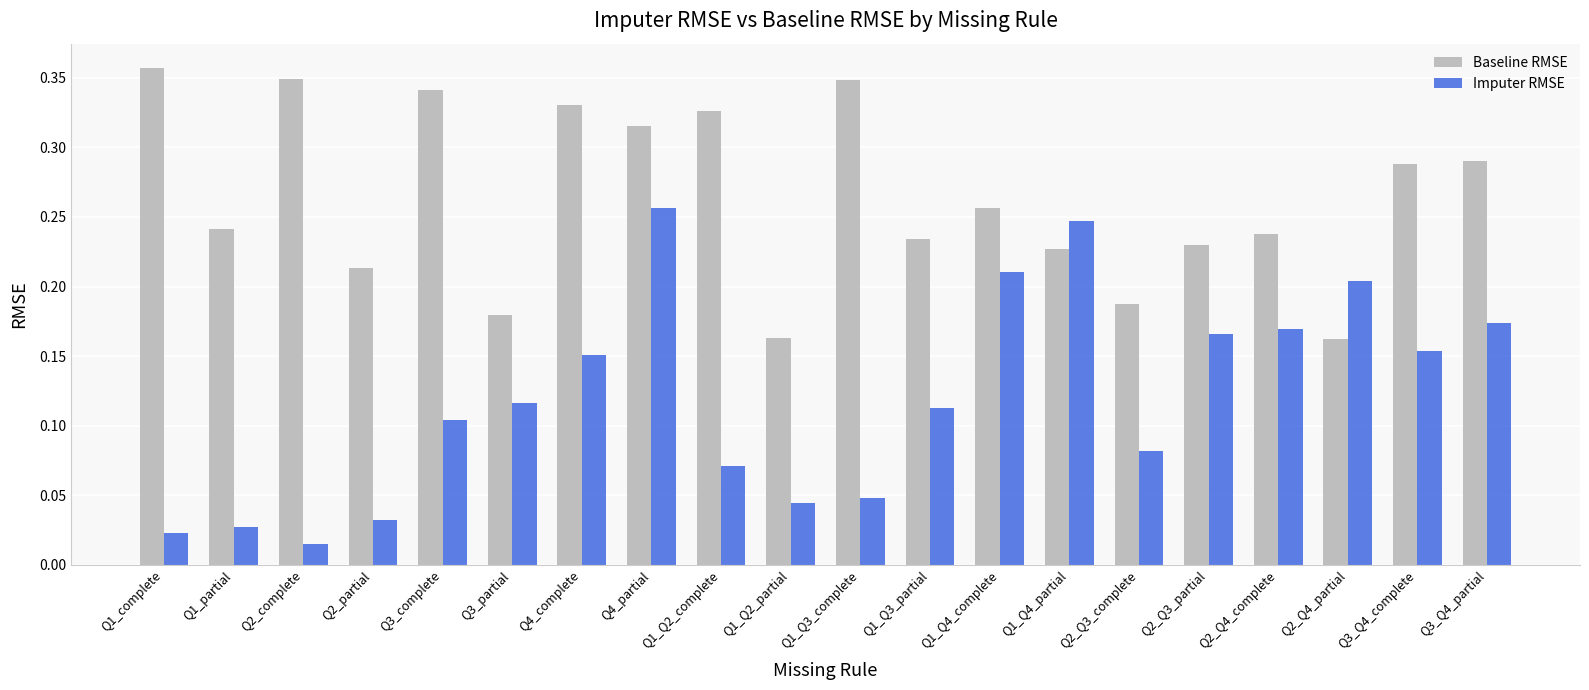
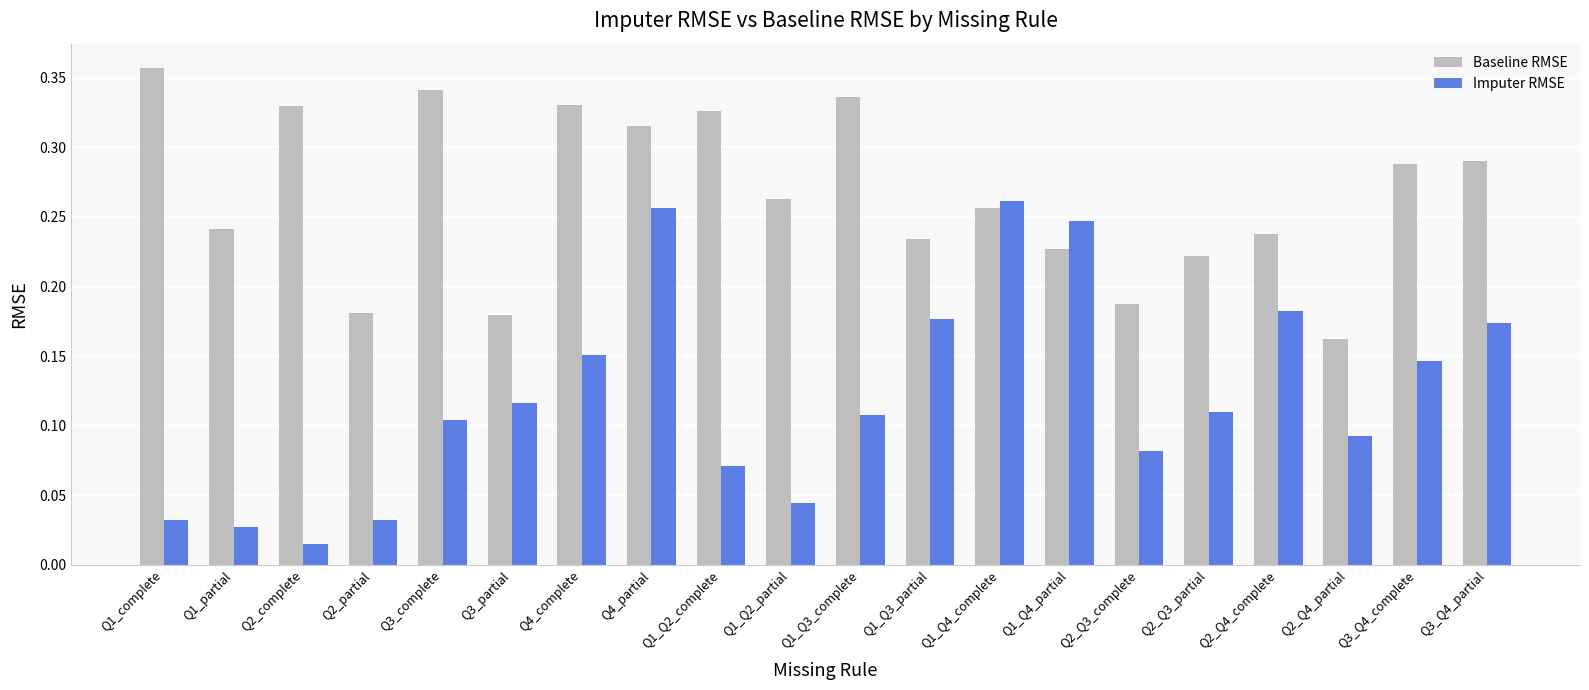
Imputer RMSE, Q1_complete: 0.023 -> 0.032
Baseline RMSE, Q2_complete: 0.349 -> 0.330
Baseline RMSE, Q2_partial: 0.213 -> 0.181
Baseline RMSE, Q1_Q2_partial: 0.163 -> 0.263
Baseline RMSE, Q1_Q3_complete: 0.348 -> 0.336
Imputer RMSE, Q1_Q3_complete: 0.048 -> 0.108
Imputer RMSE, Q1_Q3_partial: 0.113 -> 0.177
Imputer RMSE, Q1_Q4_complete: 0.210 -> 0.262
Baseline RMSE, Q2_Q3_partial: 0.230 -> 0.222
Imputer RMSE, Q2_Q3_partial: 0.166 -> 0.110
Imputer RMSE, Q2_Q4_complete: 0.169 -> 0.183
Imputer RMSE, Q2_Q4_partial: 0.204 -> 0.093
Imputer RMSE, Q3_Q4_complete: 0.154 -> 0.147
